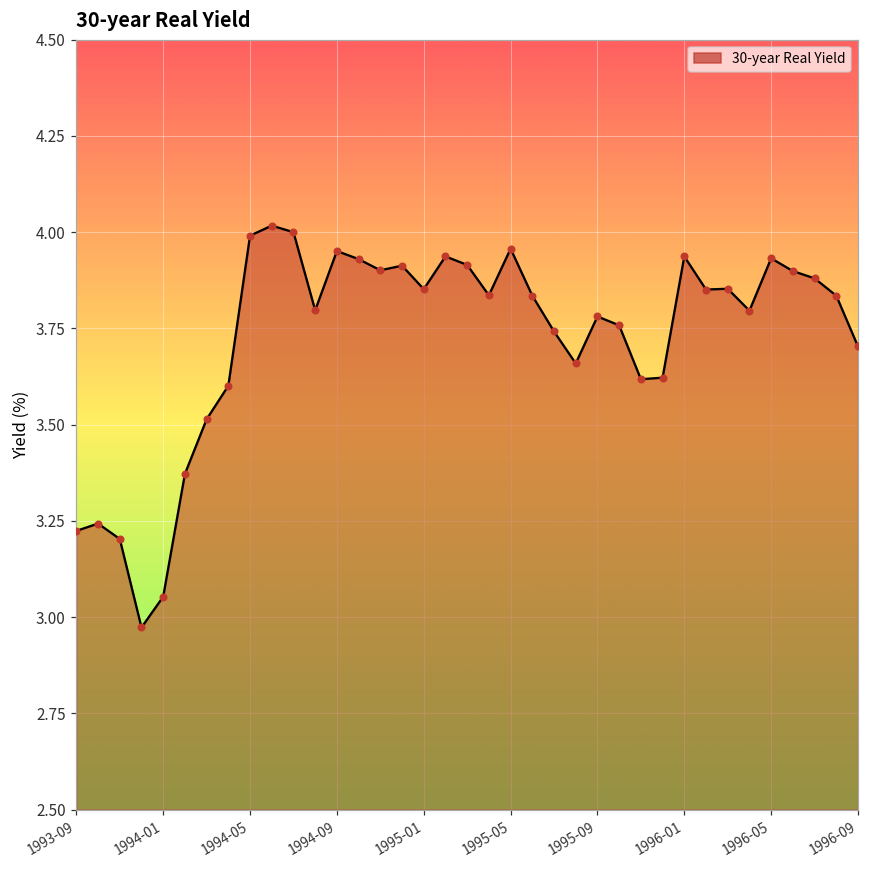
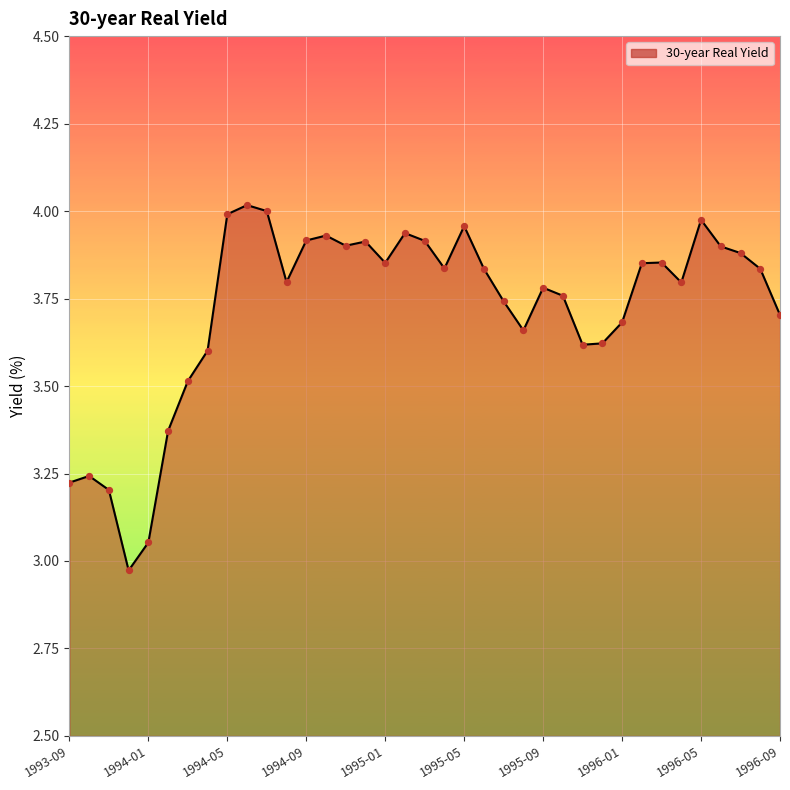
1994-09: 3.95 -> 3.92
1996-01: 3.94 -> 3.68
1996-05: 3.93 -> 3.98
